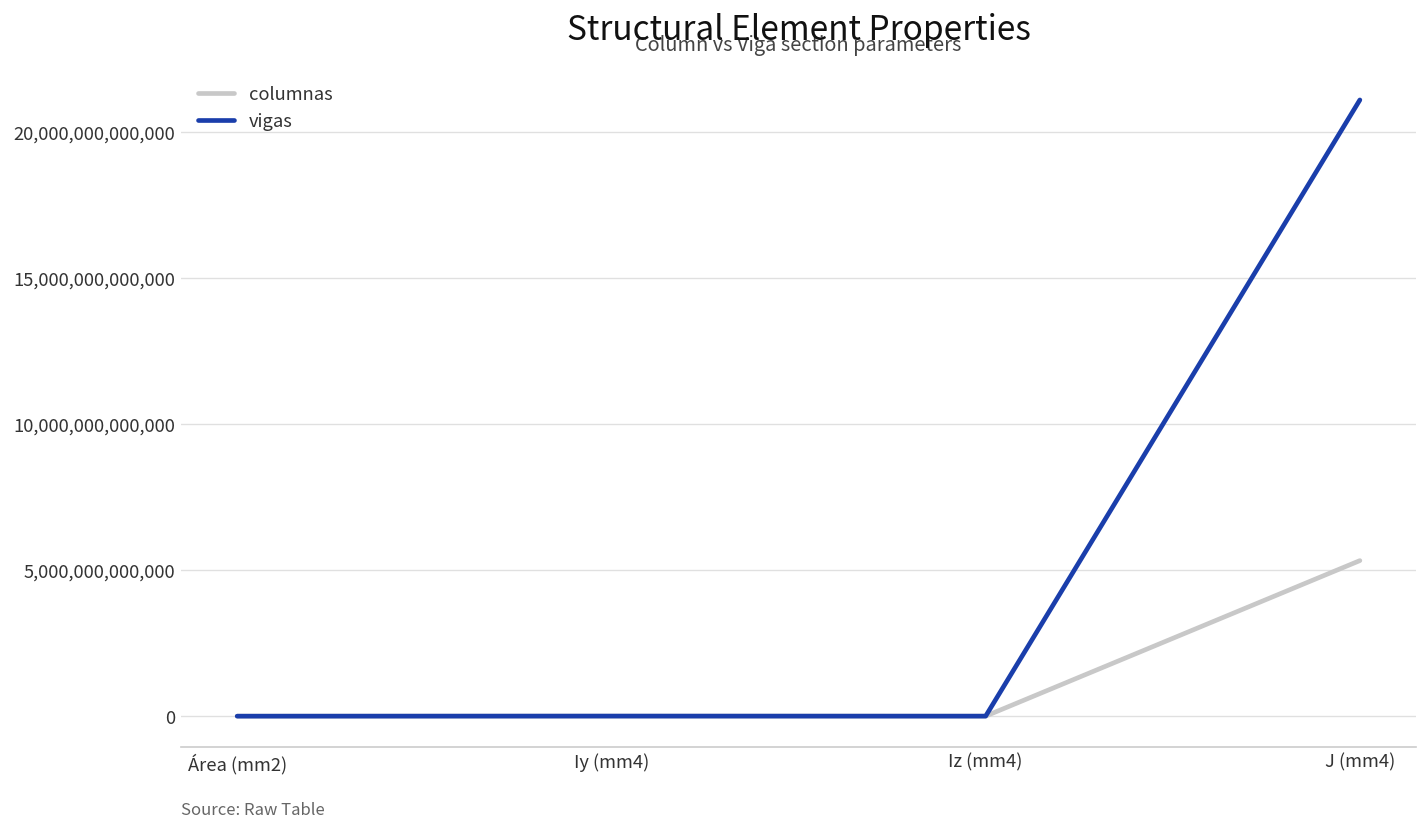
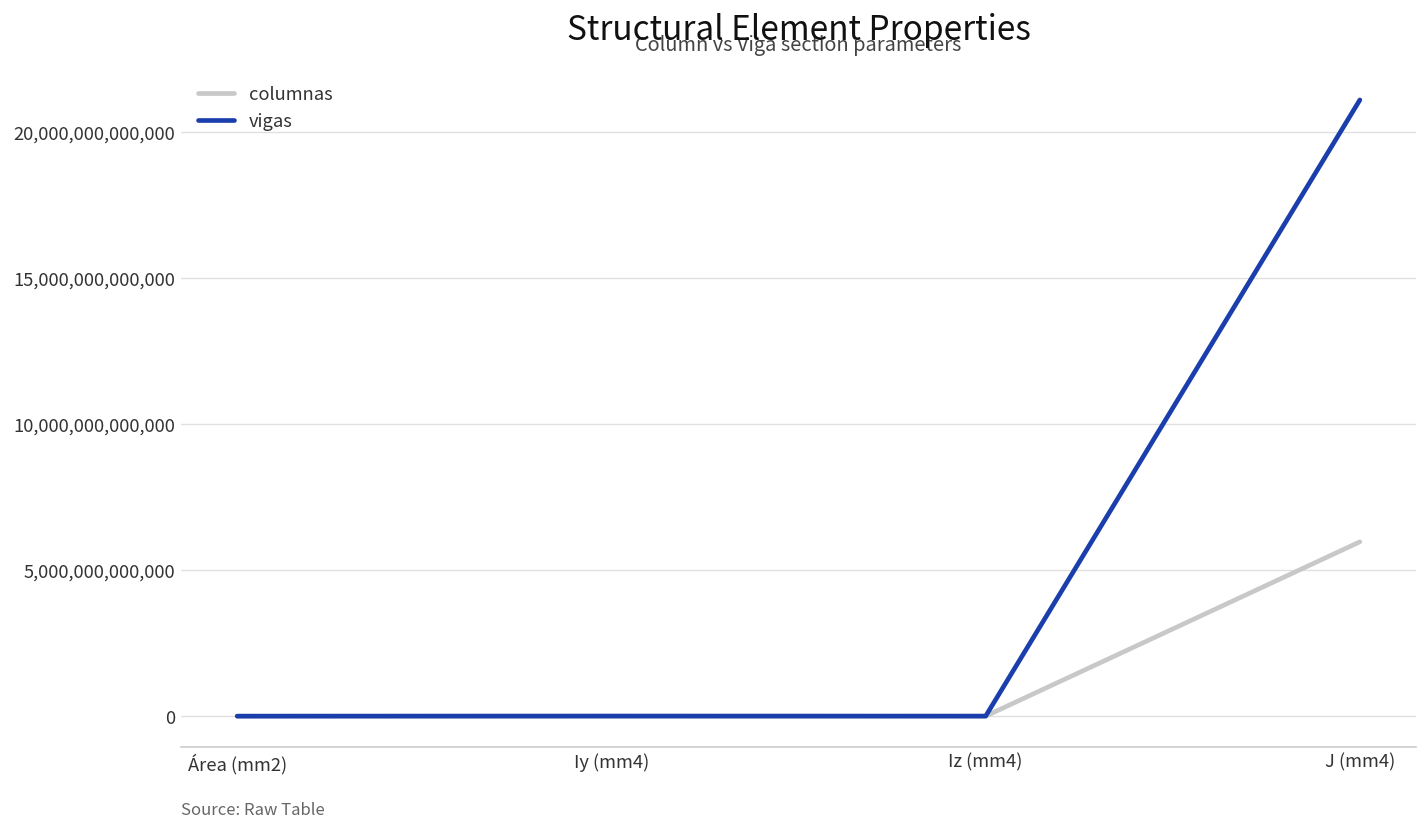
columnas, J (mm4): 5,300,000,000,000 -> 6,000,000,000,000
